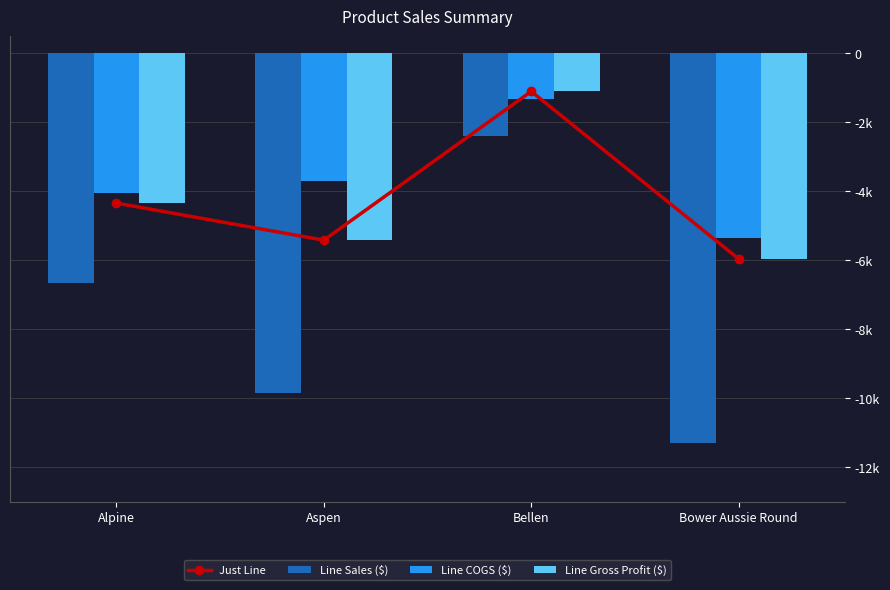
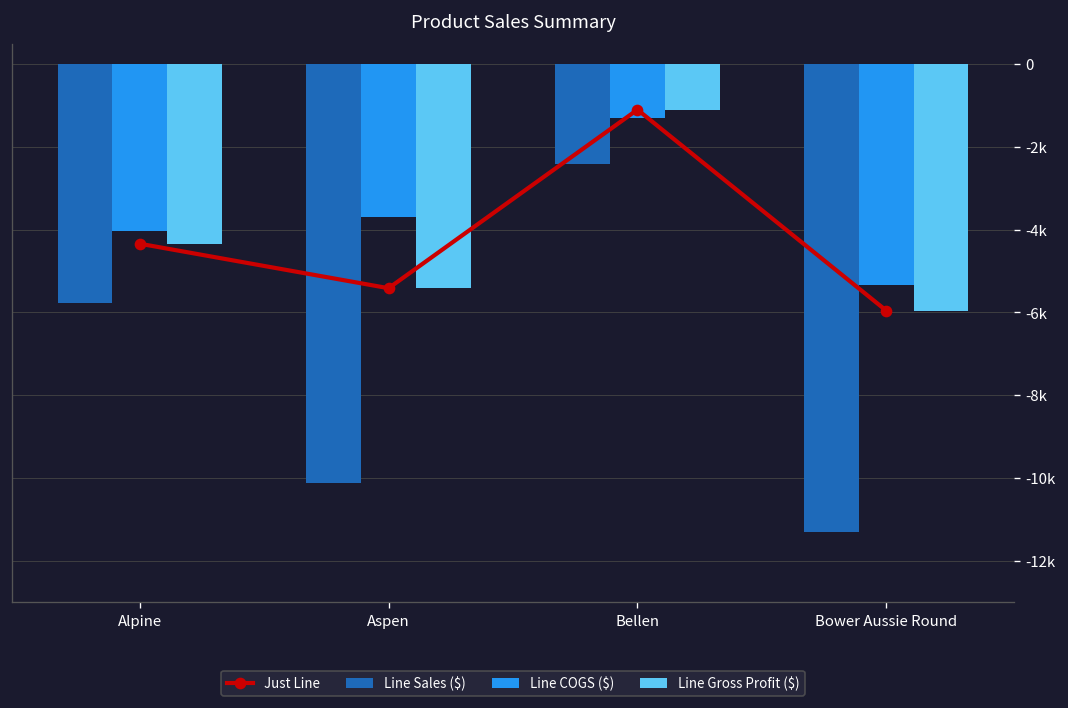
Line Sales ($), Alpine: -6700 -> -5800
Line Sales ($), Aspen: -9800 -> -10100
